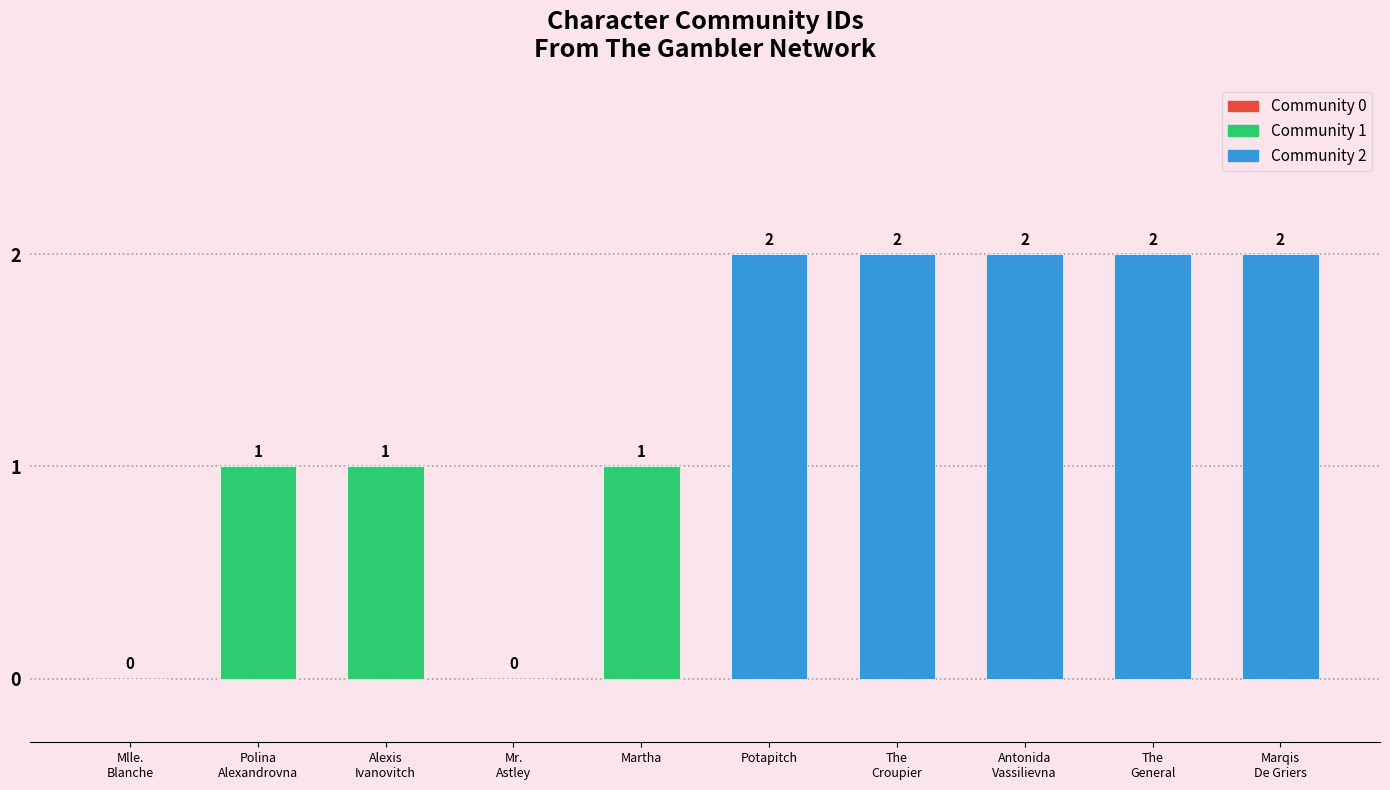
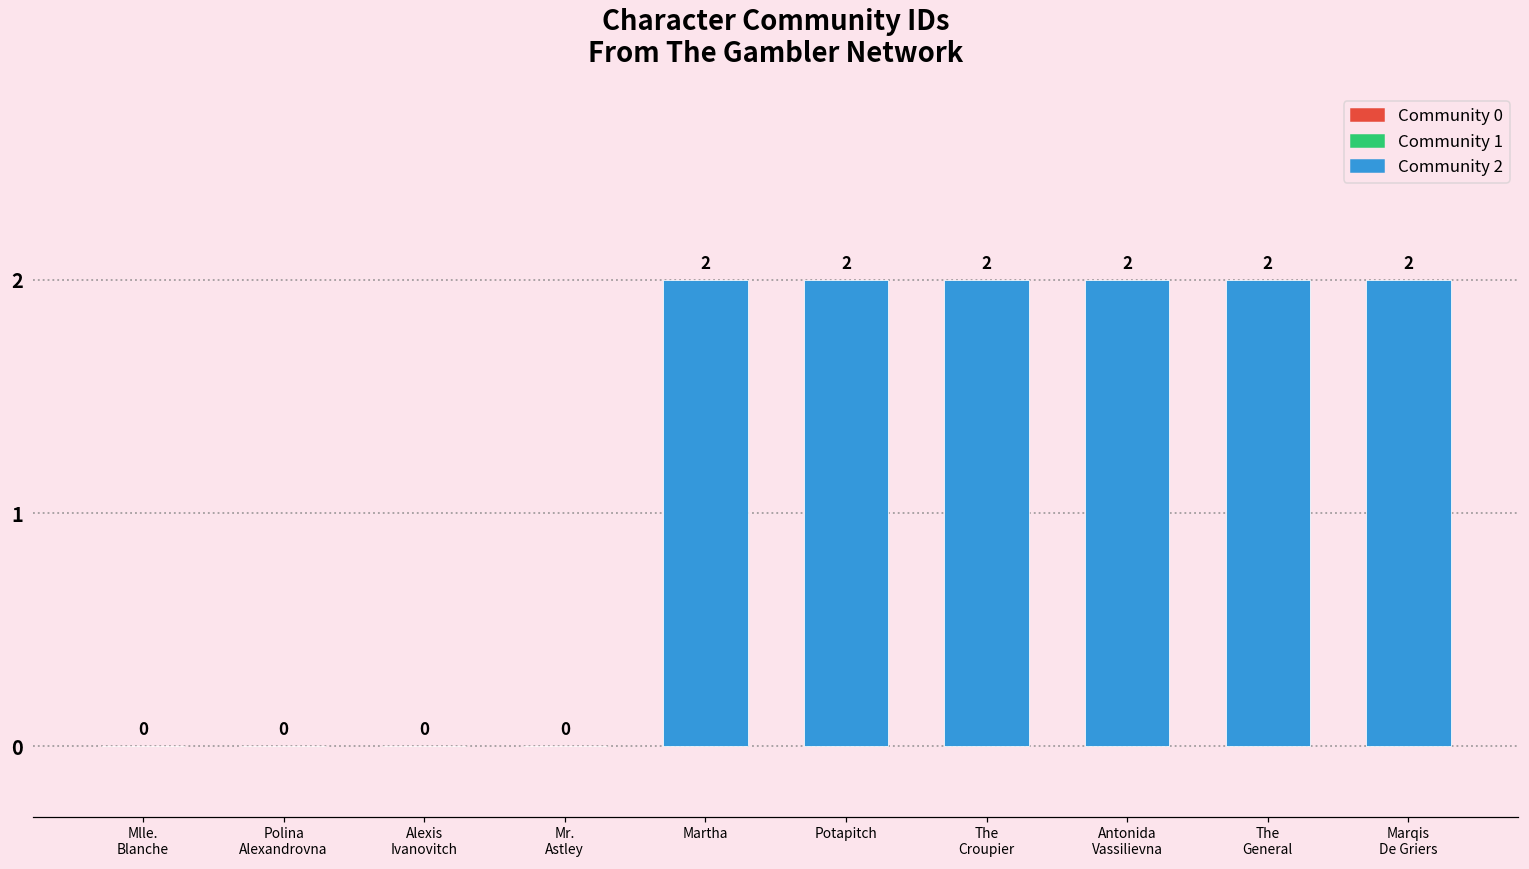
Polina Alexandrovna: 1 -> 0
Alexis Ivanovitch: 1 -> 0
Martha: 1 -> 2
